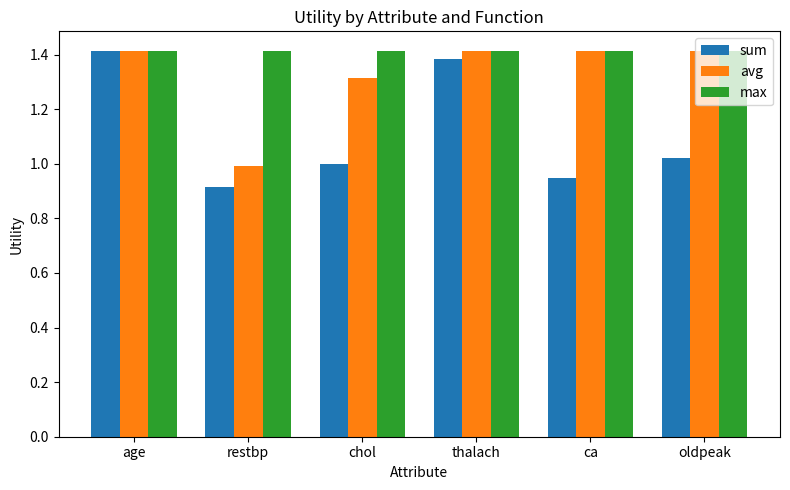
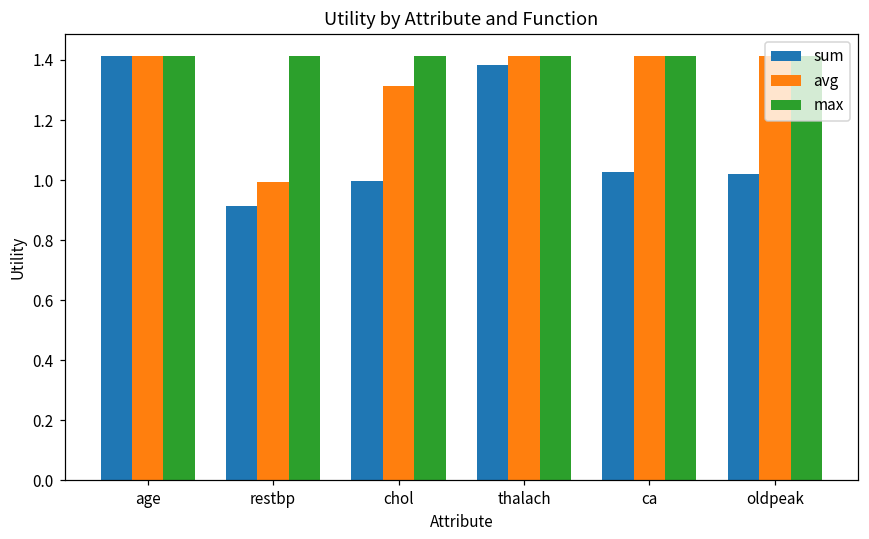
sum, ca: 0.95 -> 1.03
